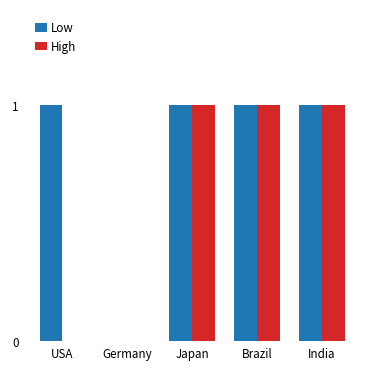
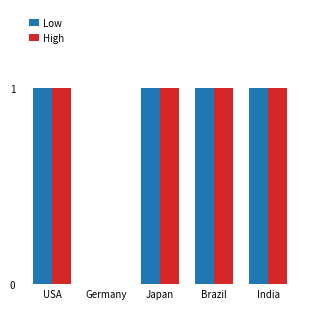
High, USA: 0 -> 1
